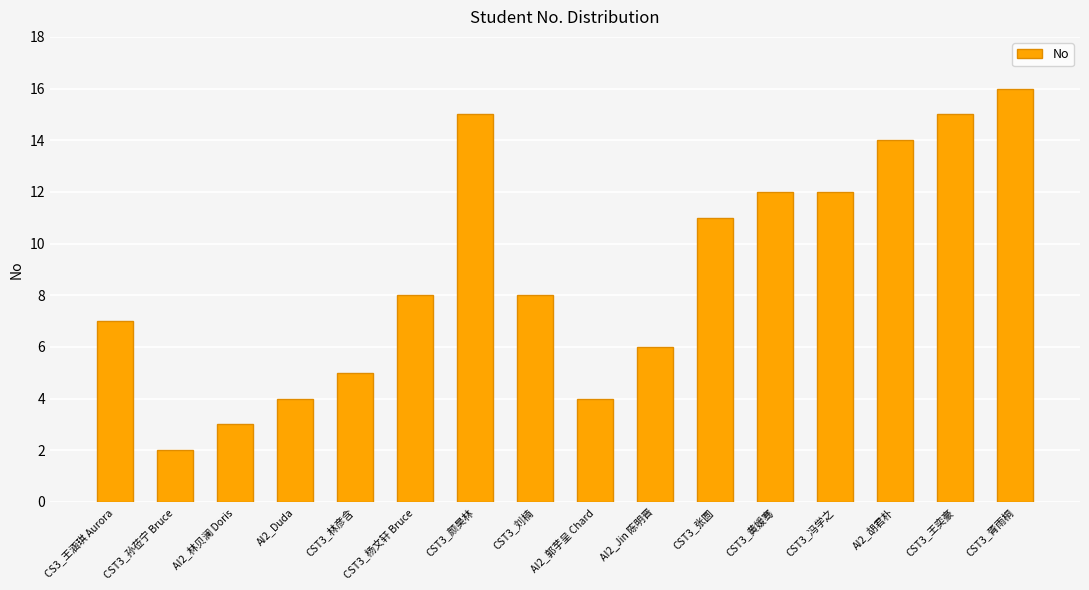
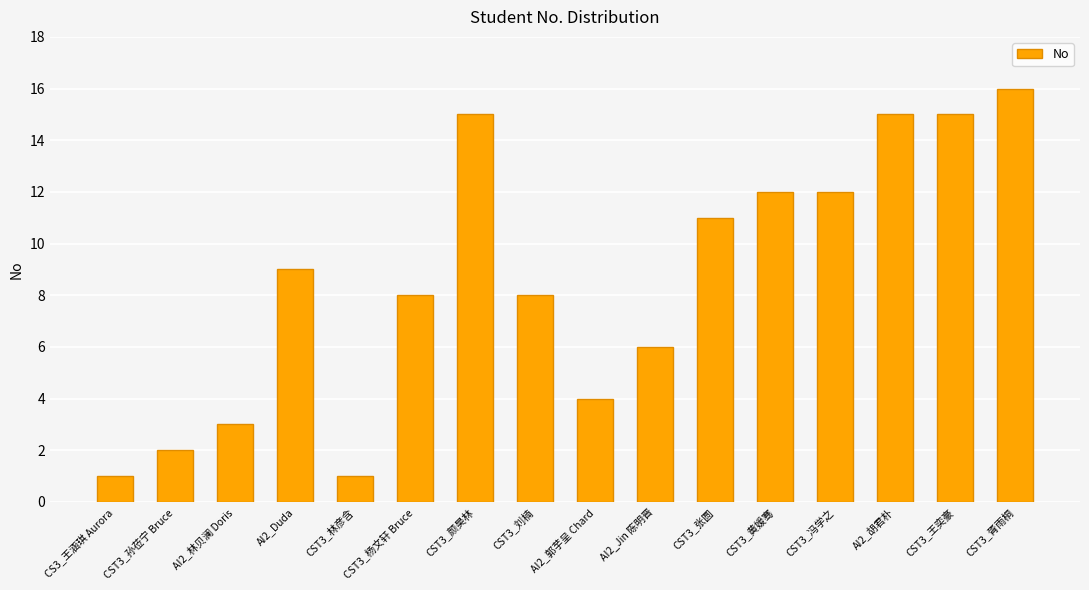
CS3_王涵琪 Aurora: 7 -> 1
AI2_Duda: 4 -> 9
CST3_林彦含: 5 -> 1
AI2_胡君朴: 14 -> 15
